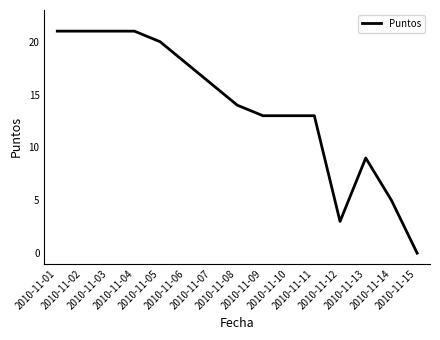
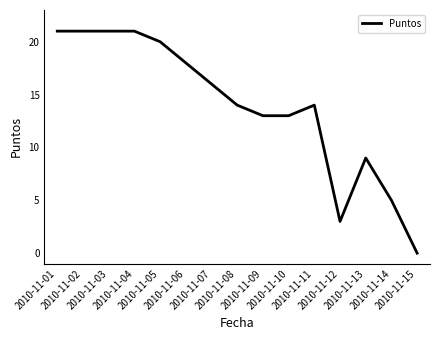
2010-11-11: 13 -> 14
